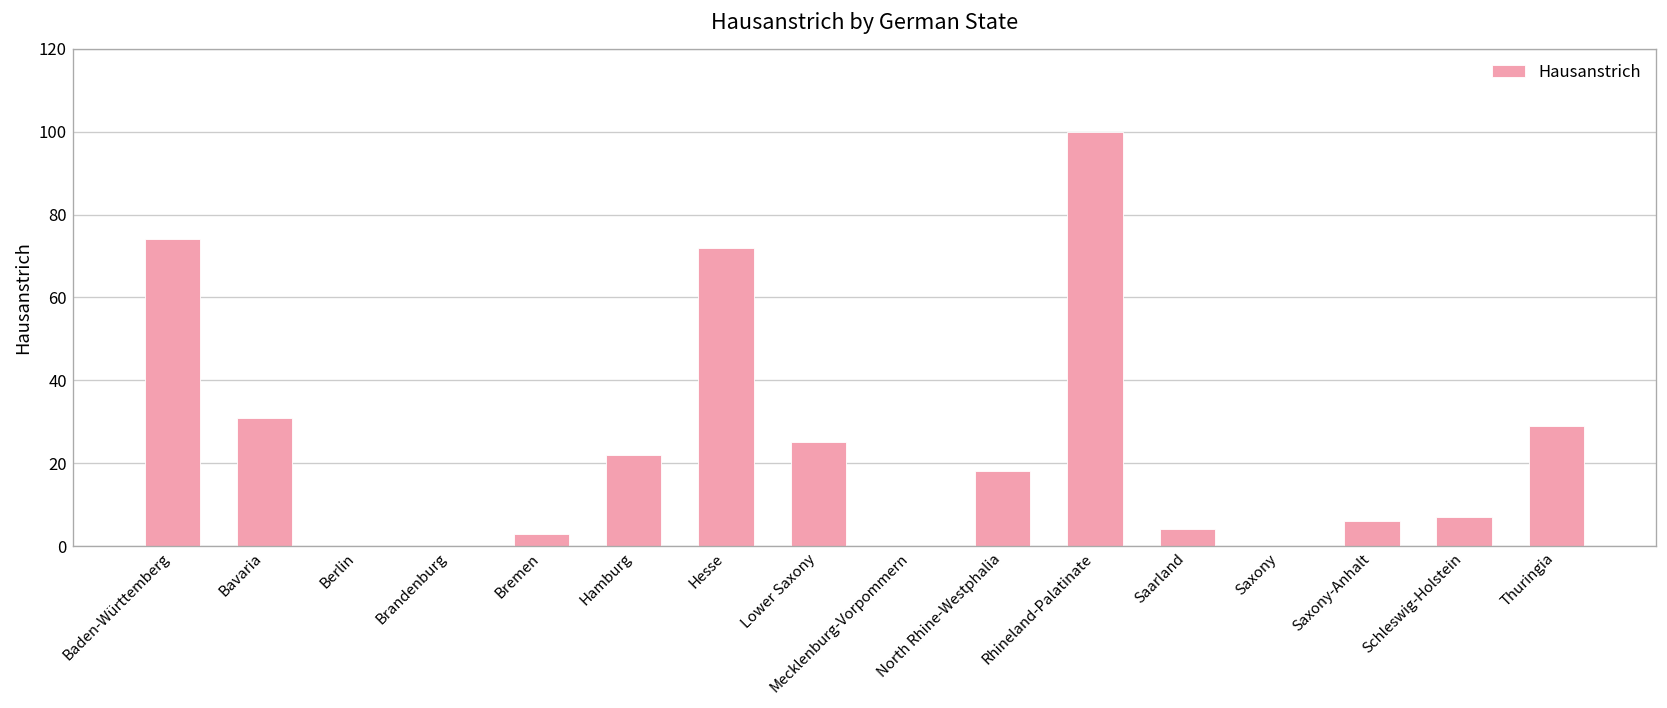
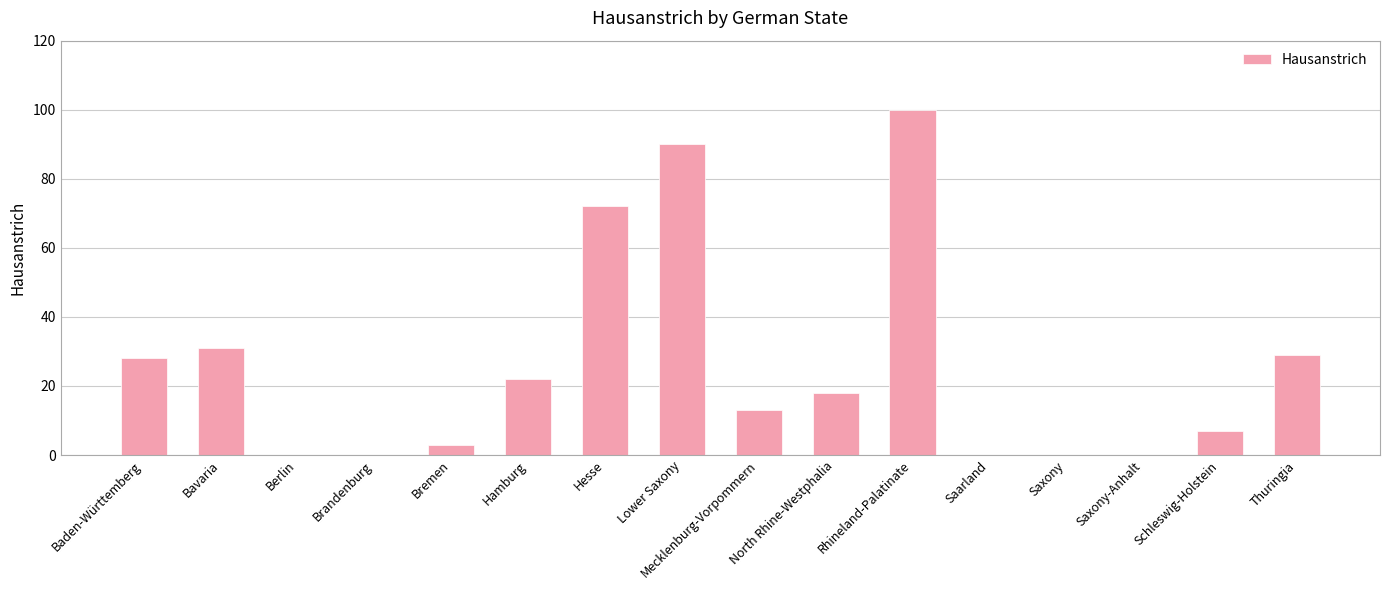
Baden-Württemberg: 74 -> 28
Lower Saxony: 25 -> 90
Mecklenburg-Vorpommern: 0 -> 13
Saarland: 4 -> 0
Saxony-Anhalt: 6 -> 0
